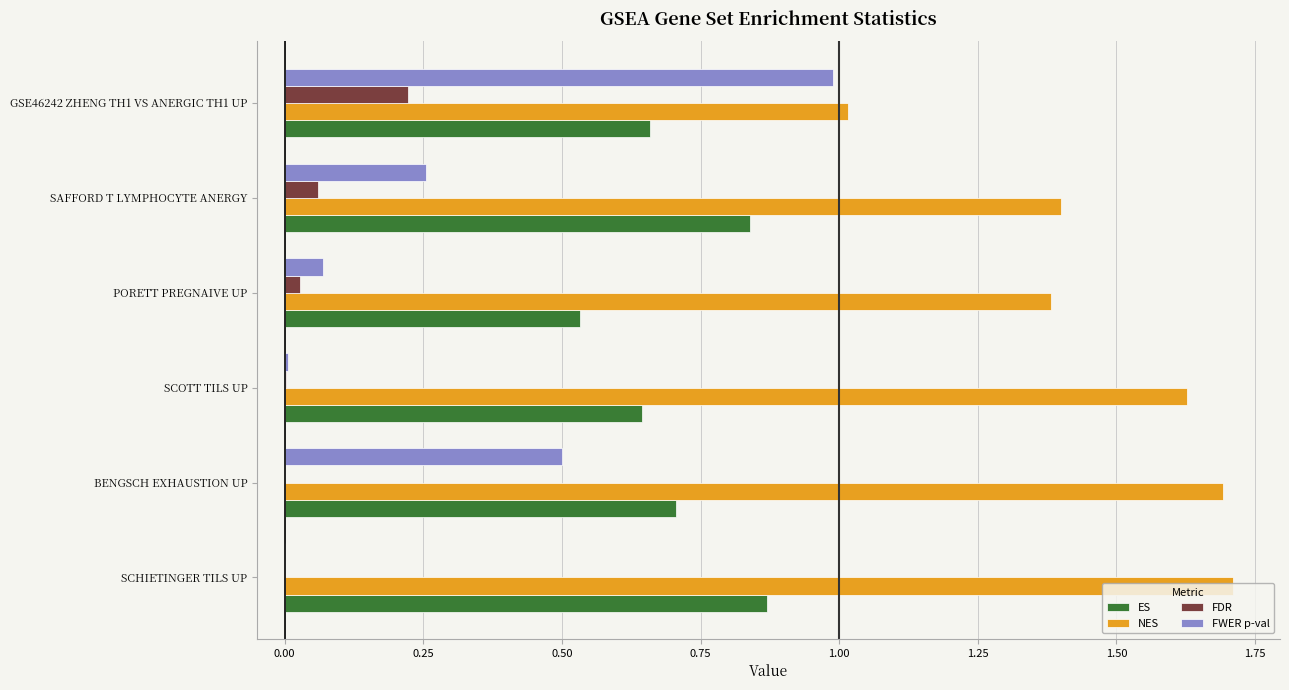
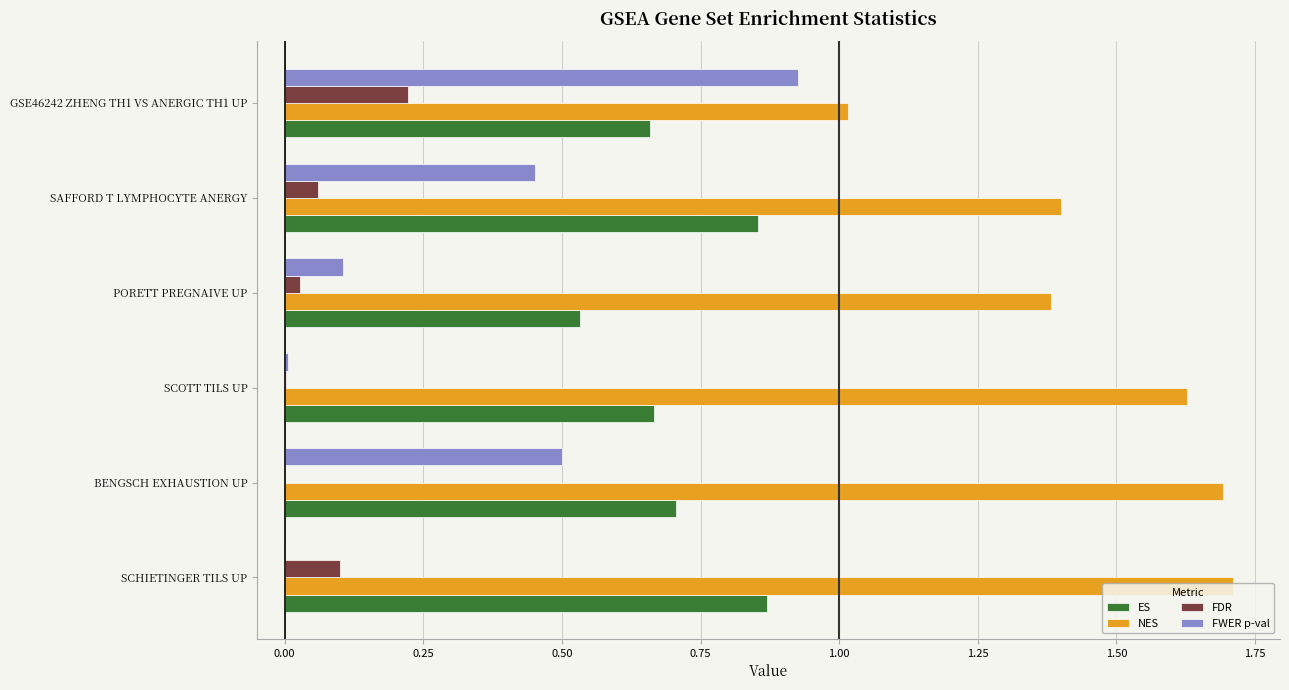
FWER p-val, GSE46242 ZHENG TH1 VS ANERGIC TH1 UP: 0.99 -> 0.93
FWER p-val, SAFFORD T LYMPHOCYTE ANERGY: 0.26 -> 0.45
ES, SAFFORD T LYMPHOCYTE ANERGY: 0.84 -> 0.85
FWER p-val, PORETT PREGNAIVE UP: 0.07 -> 0.11
ES, SCOTT TILS UP: 0.64 -> 0.67
FDR, SCHIETINGER TILS UP: 0.0 -> 0.1
